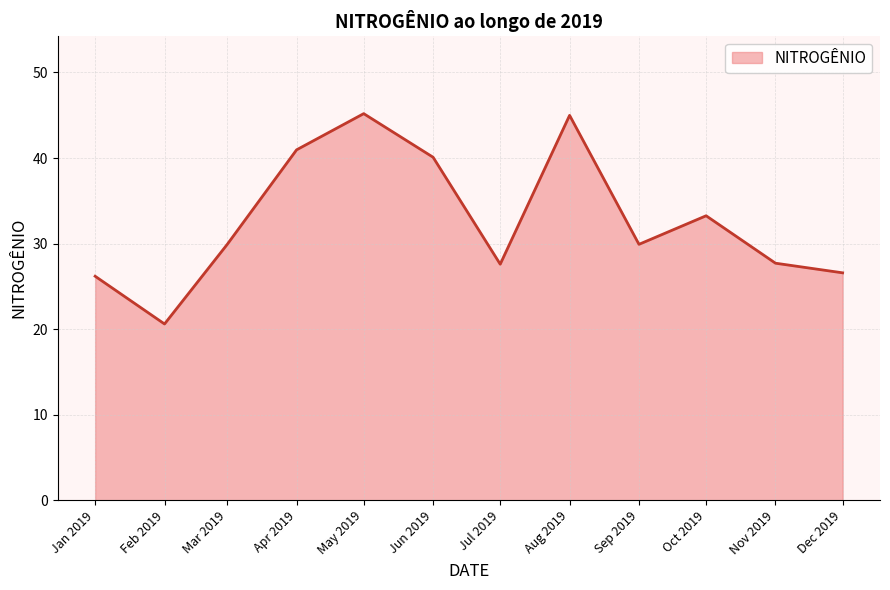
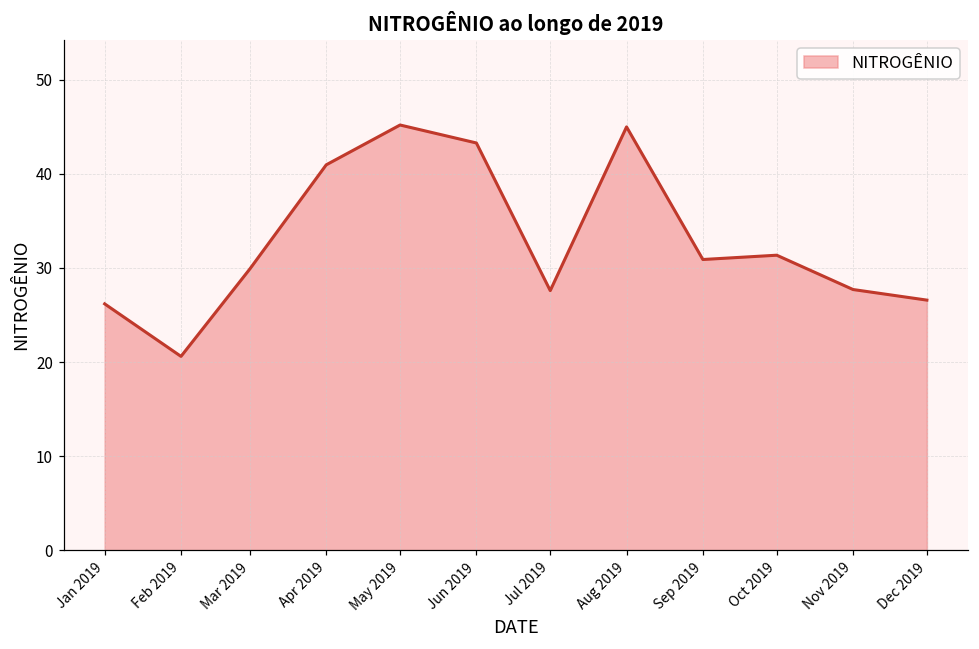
Jun 2019: 40 -> 43
Sep 2019: 30 -> 31
Oct 2019: 33 -> 31
